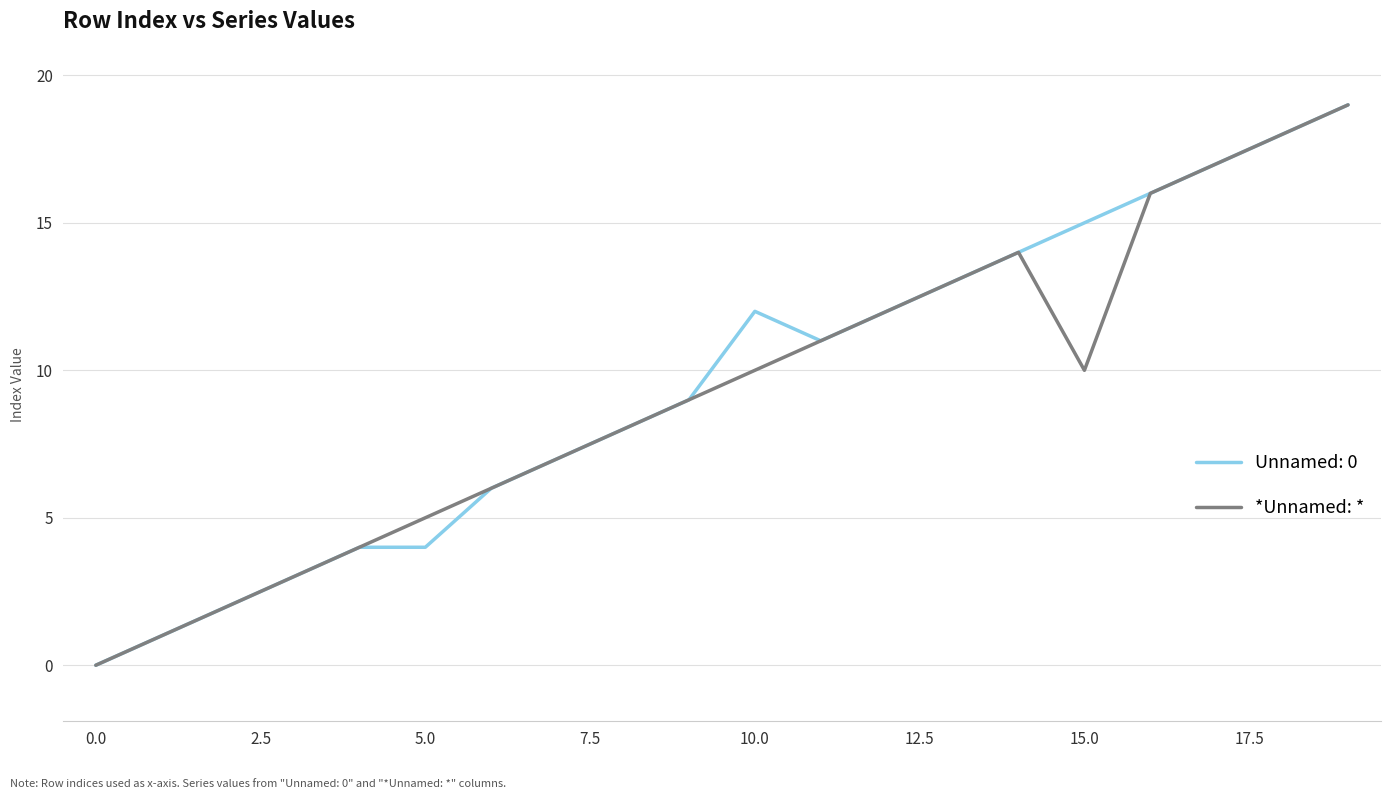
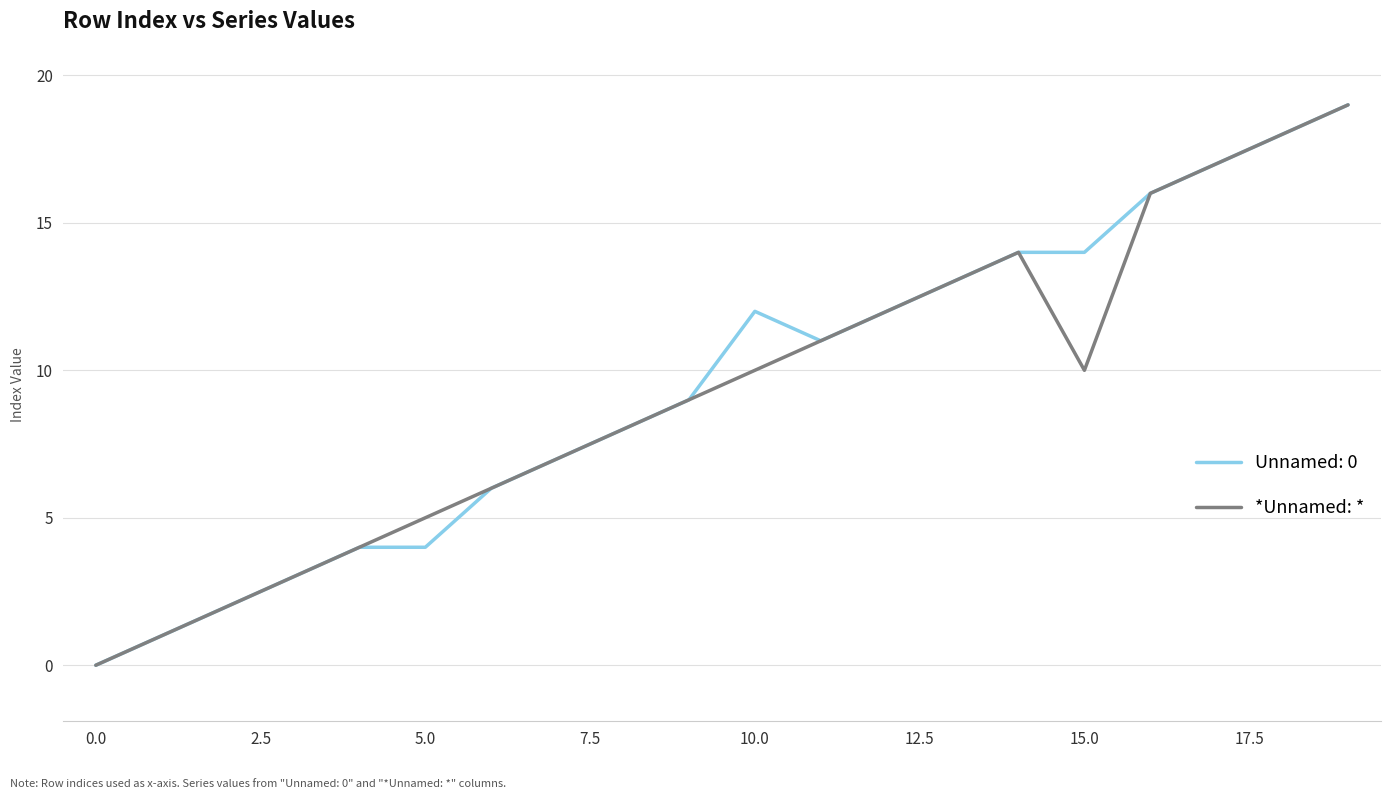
Unnamed: 0, 15.0: 15 -> 14
